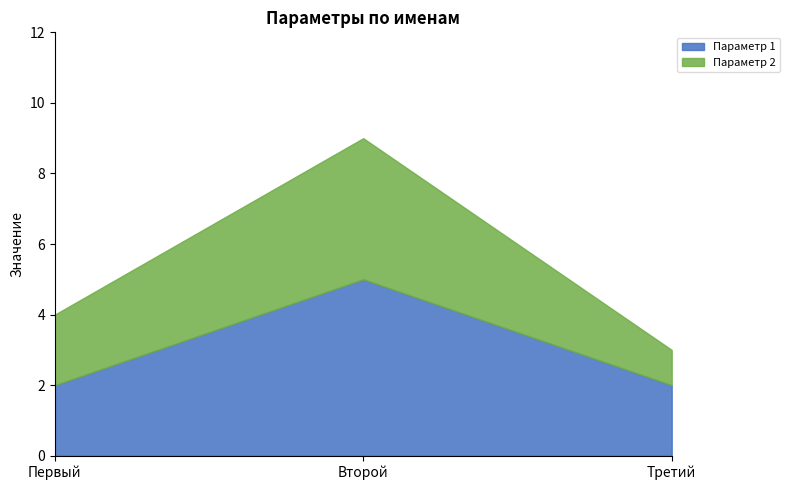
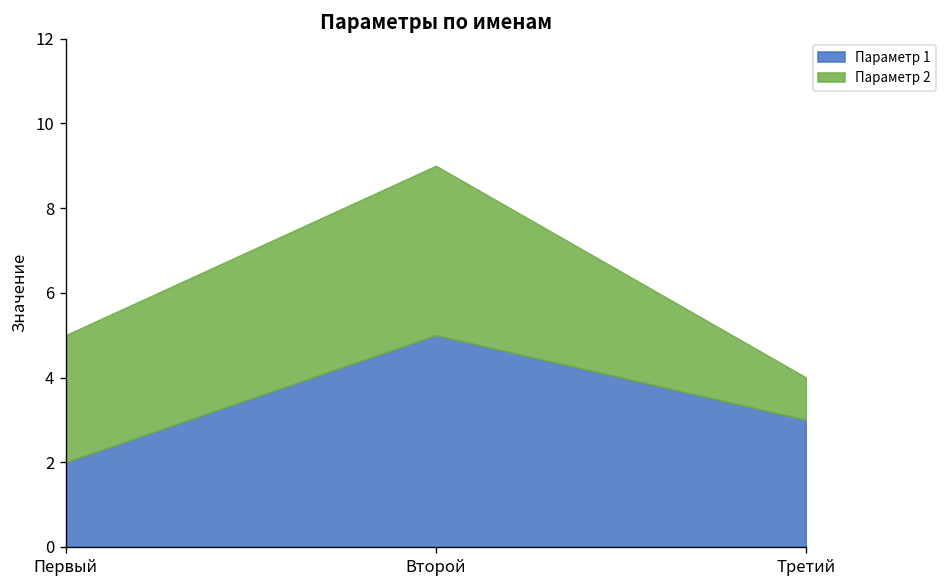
Параметр 2, Первый: 2 -> 3
Параметр 1, Третий: 2 -> 3
